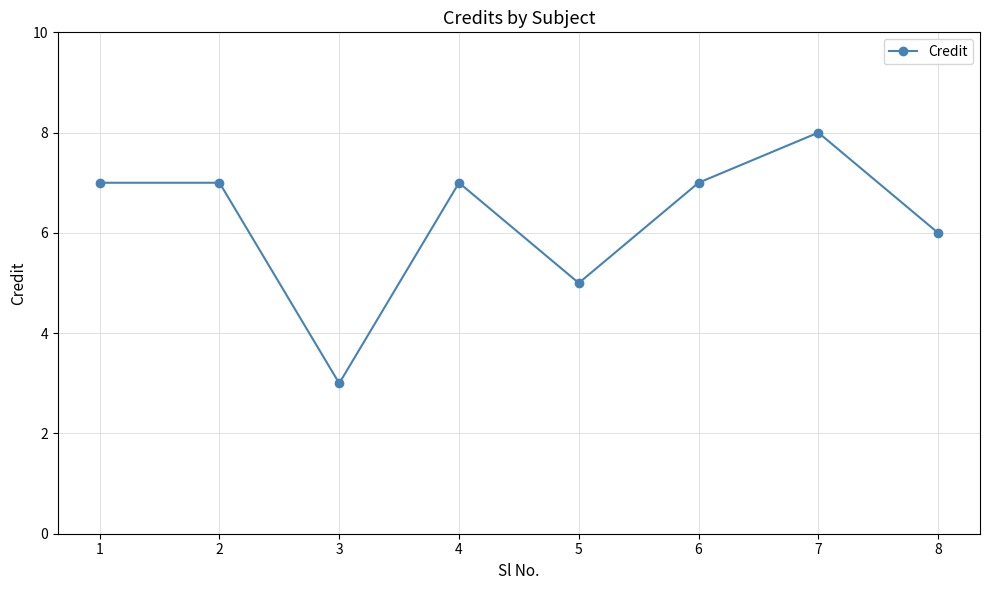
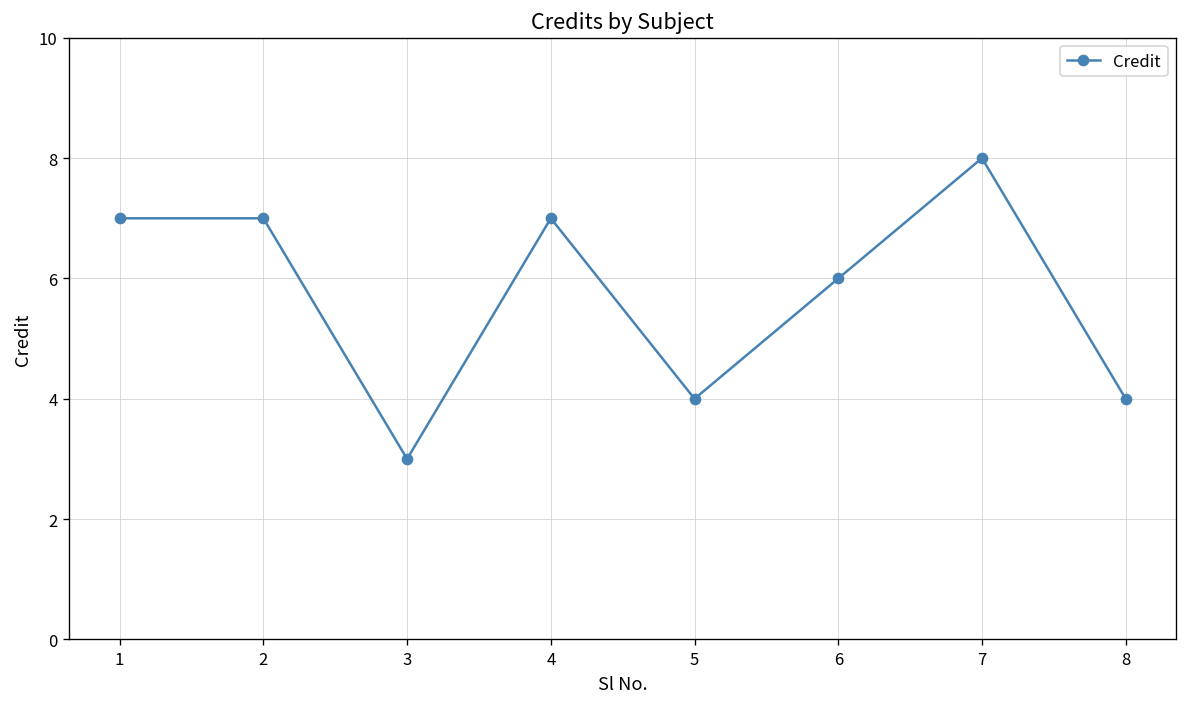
5: 5 -> 4
6: 7 -> 6
8: 6 -> 4
